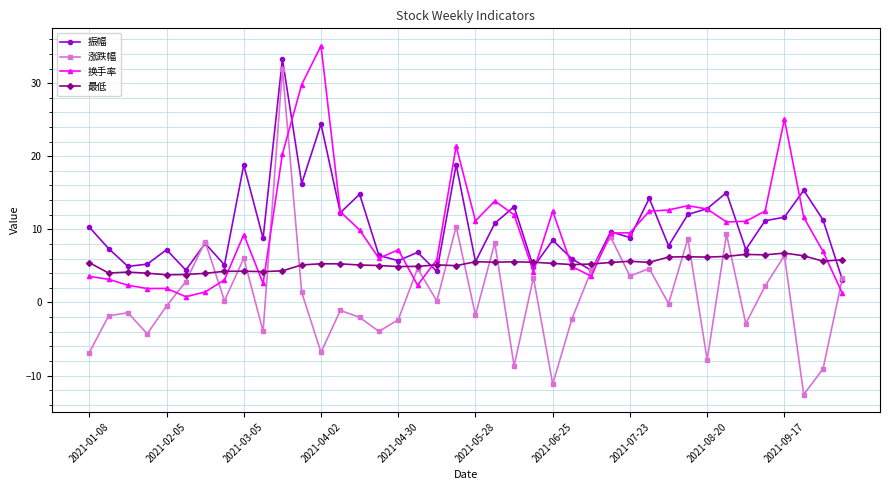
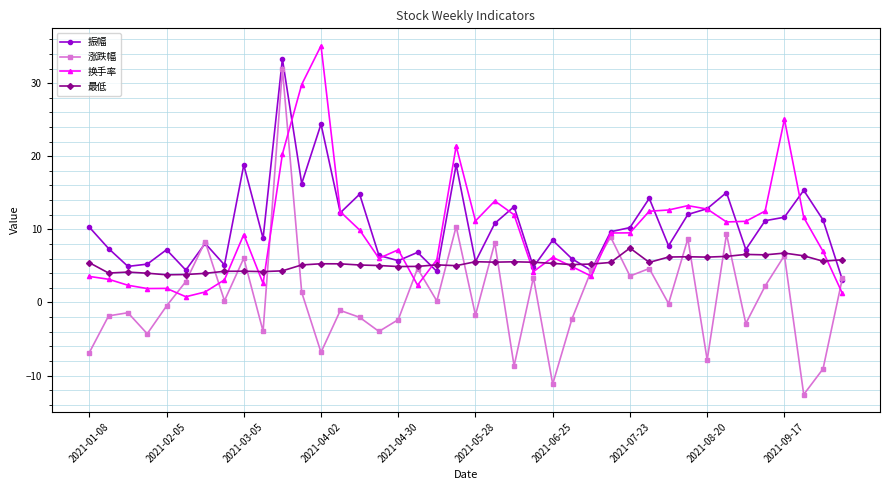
换手率, 2021-06-25: 12 -> 6
振幅, 2021-07-23: 9 -> 10
最低, 2021-07-23: 6 -> 7
